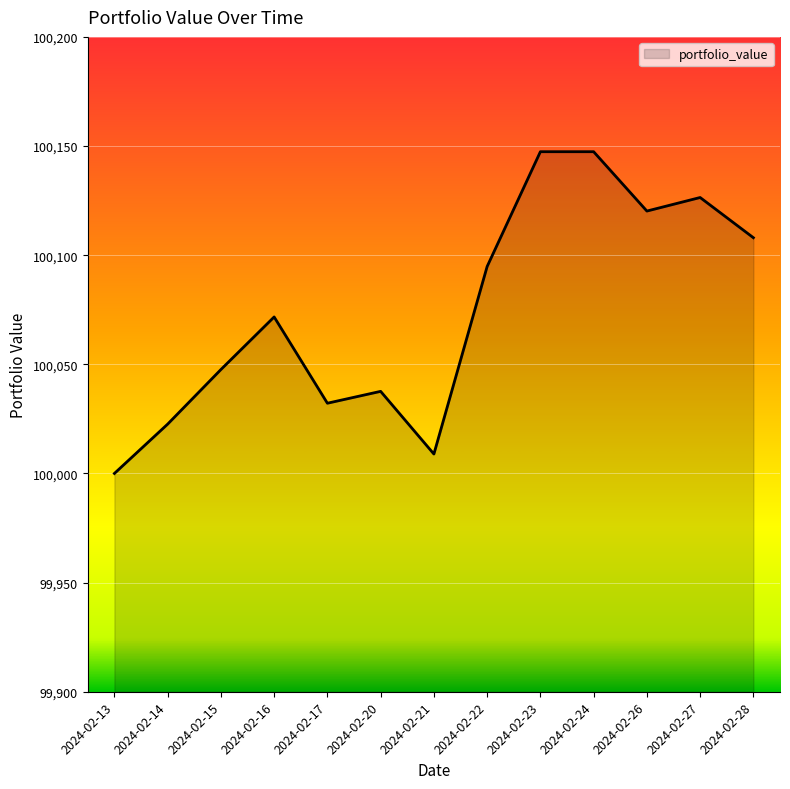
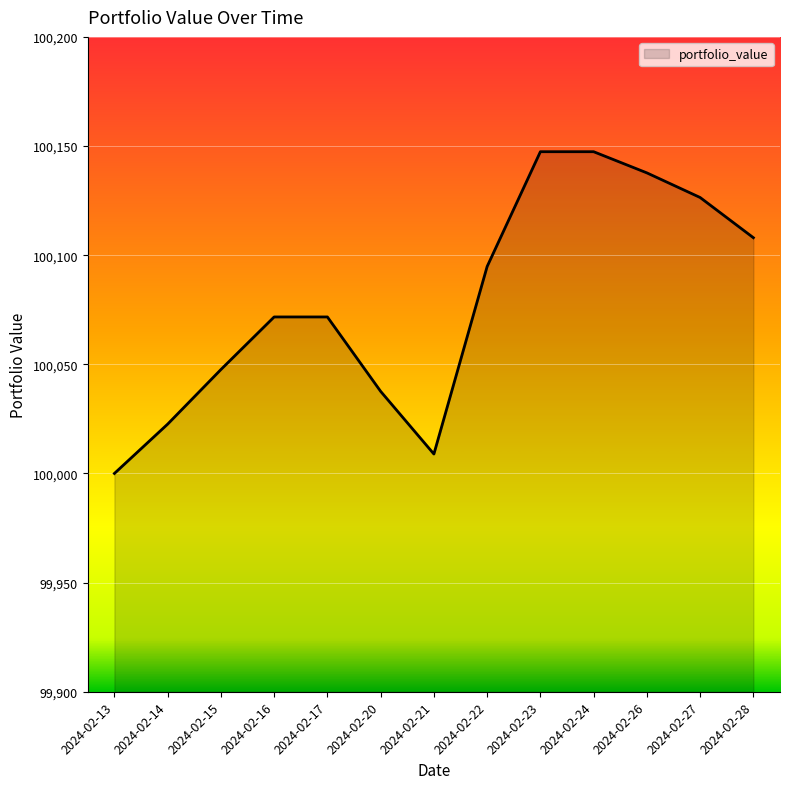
2024-02-17: 100,032 -> 100,072
2024-02-26: 100,120 -> 100,138
